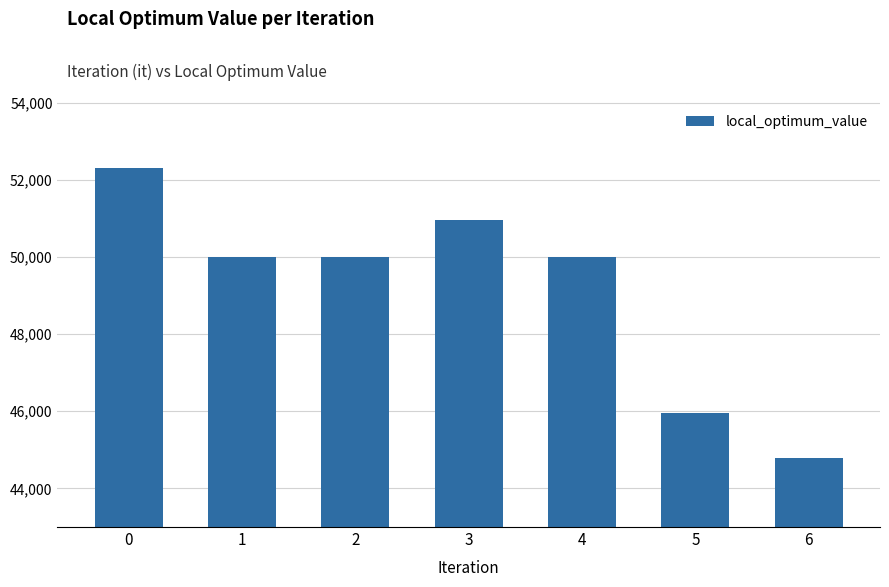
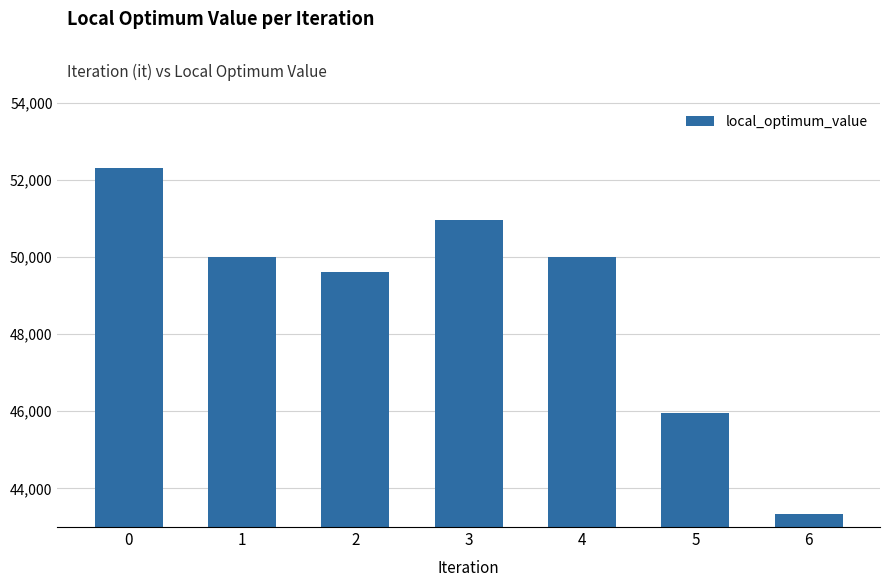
2: 50,000 -> 49,600
6: 44,800 -> 43,300
